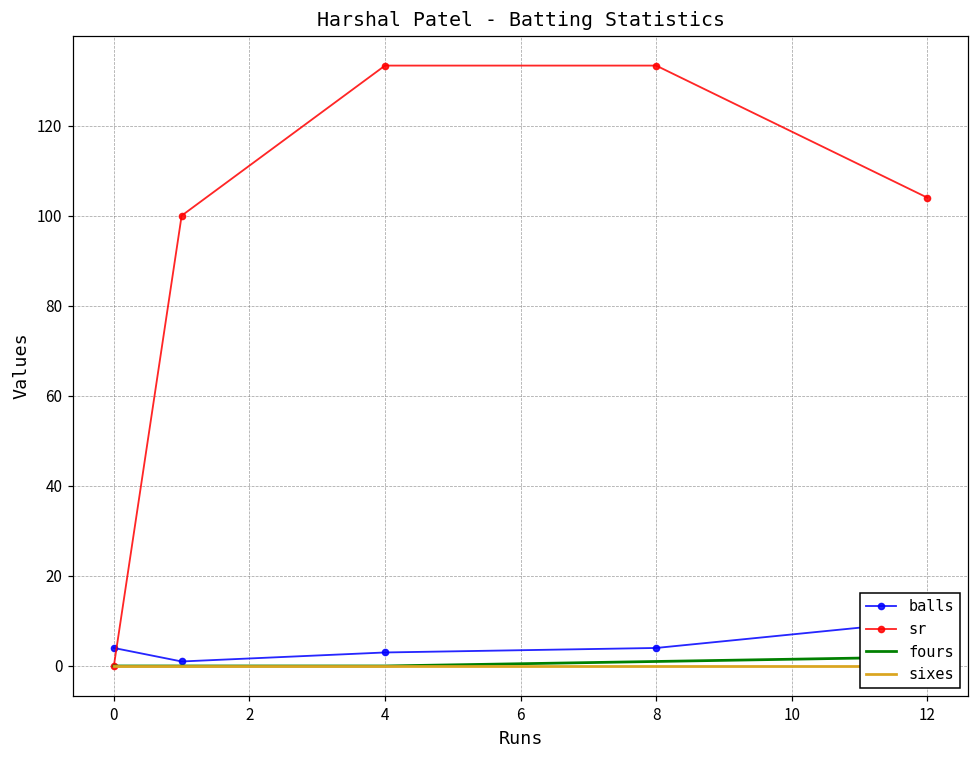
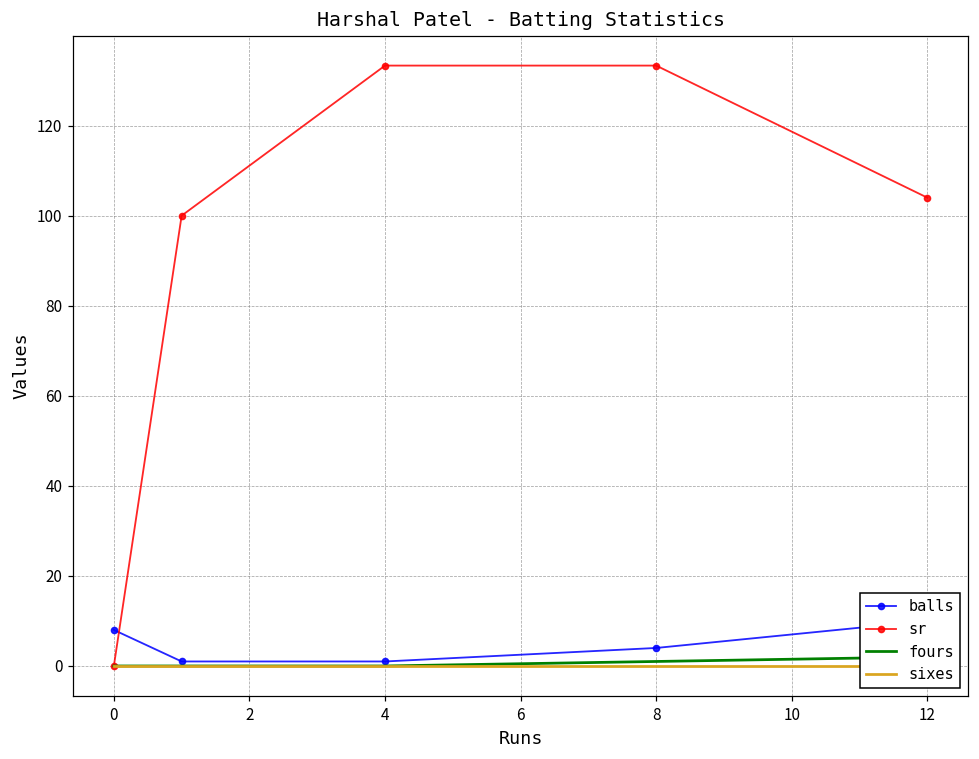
balls, 0: 4 -> 8
balls, 4: 3 -> 1
